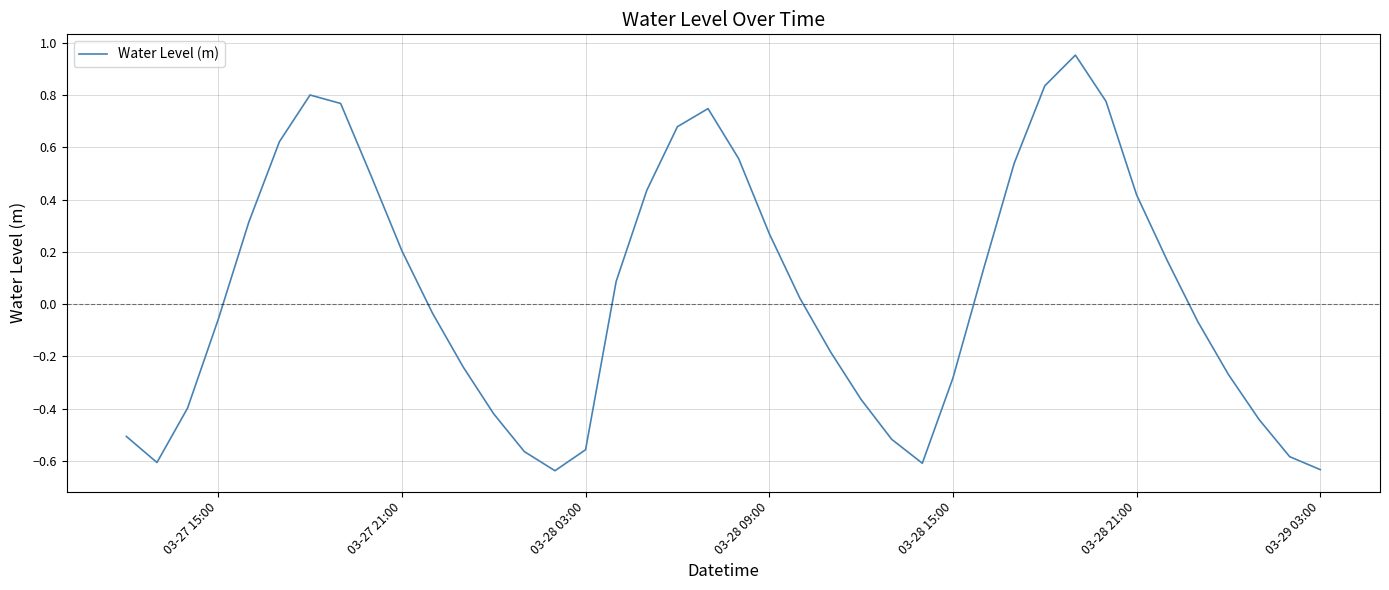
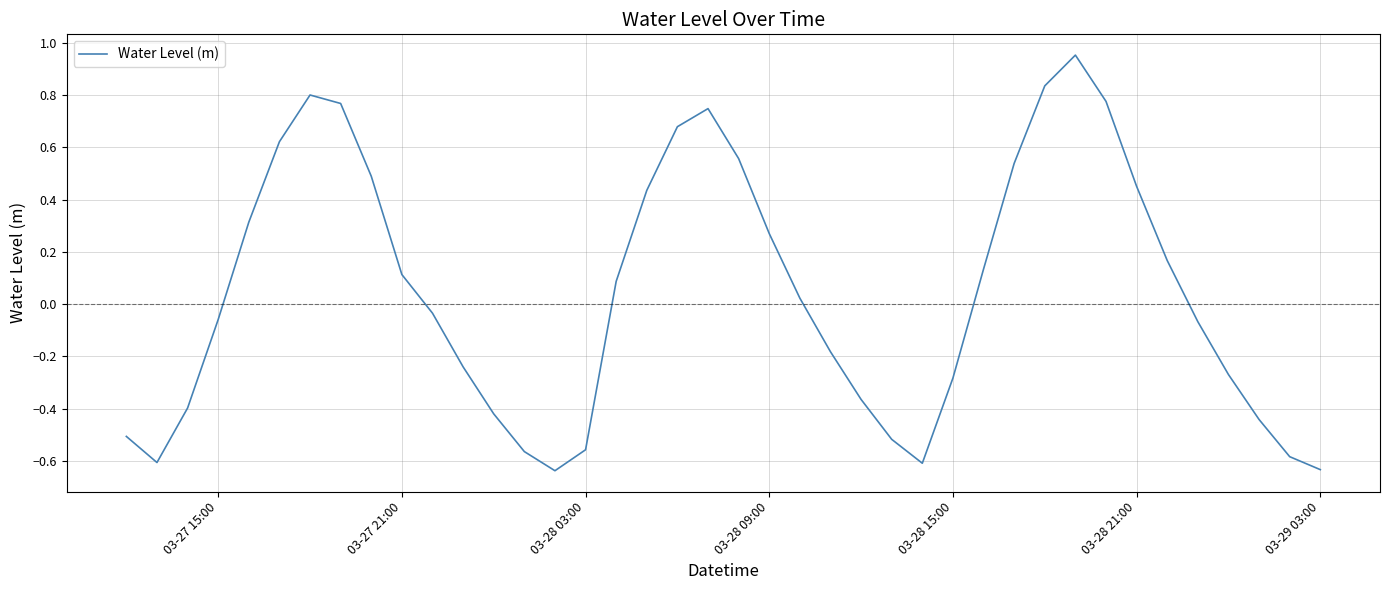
03-27 21:00: 0.20 -> 0.11
03-28 21:00: 0.42 -> 0.45
